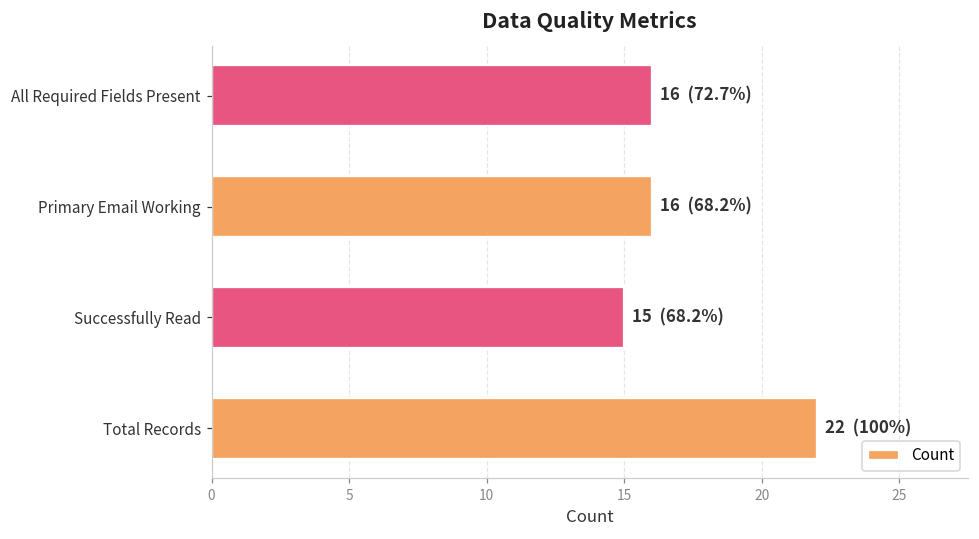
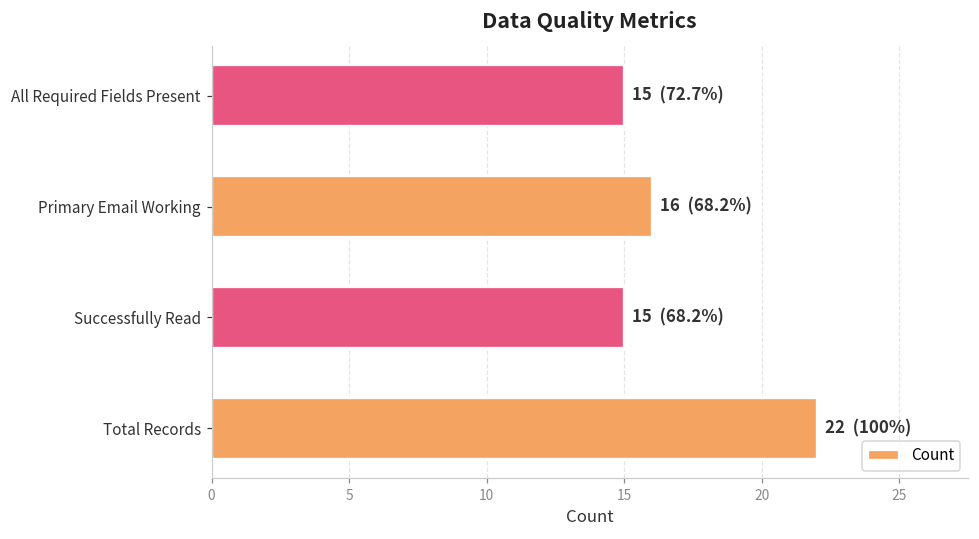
All Required Fields Present: 16 -> 15
